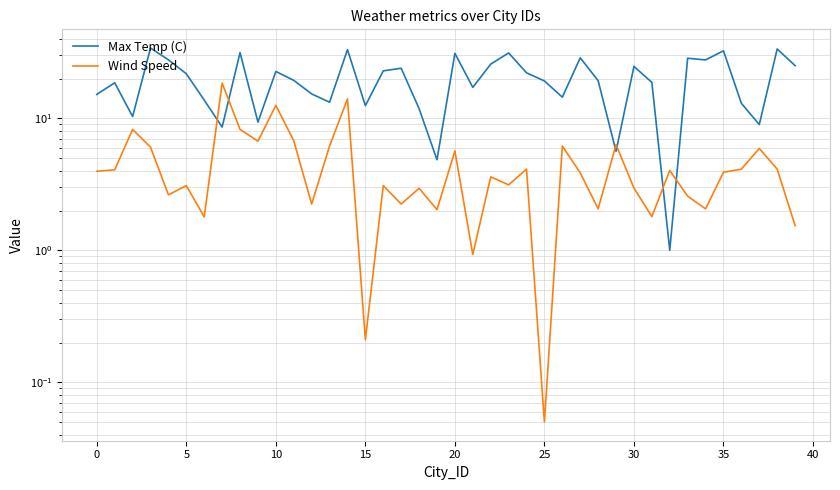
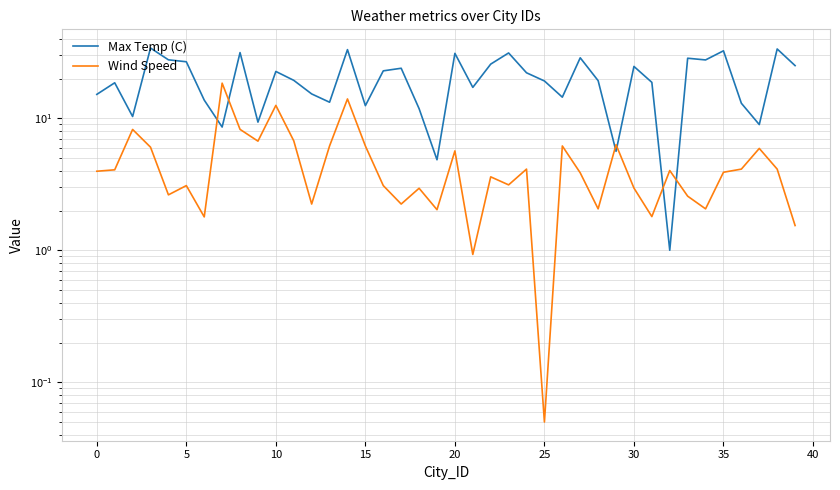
Max Temp (C), 5: 22 -> 27
Wind Speed, 15: 0.21 -> 6
